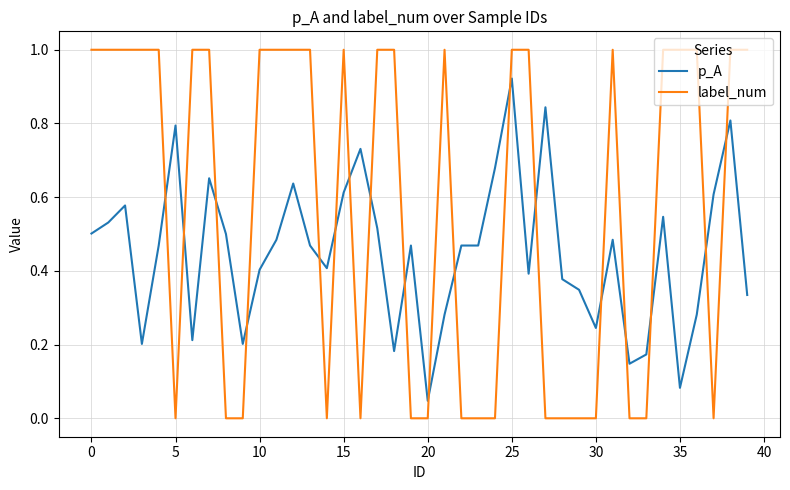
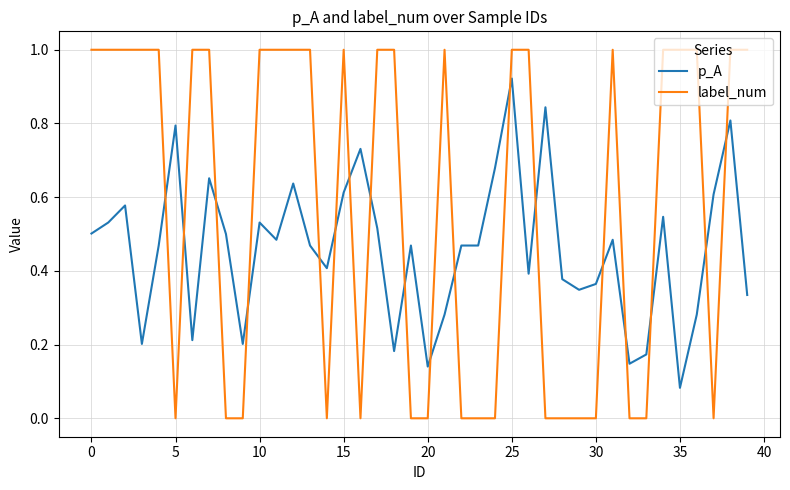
p_A, 10: 0.40 -> 0.53
p_A, 20: 0.05 -> 0.14
p_A, 30: 0.25 -> 0.36
